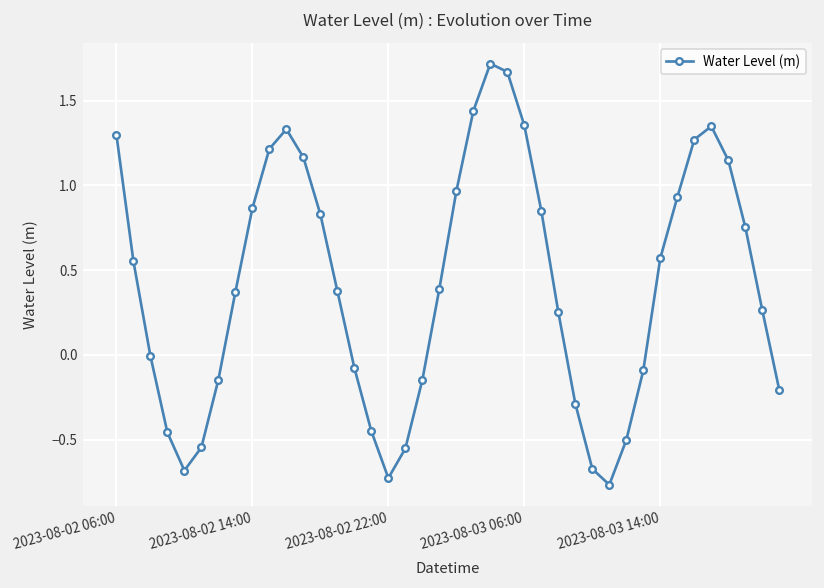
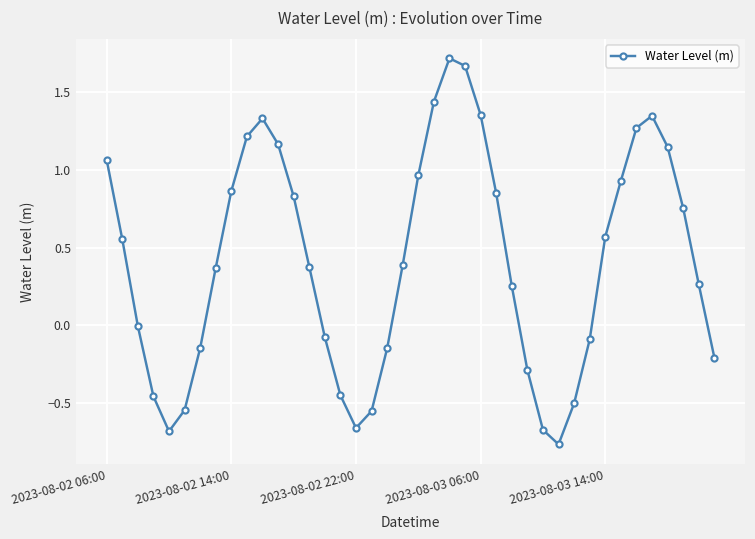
2023-08-02 06:00: 1.30 -> 1.06
2023-08-02 22:00: -0.73 -> -0.66
